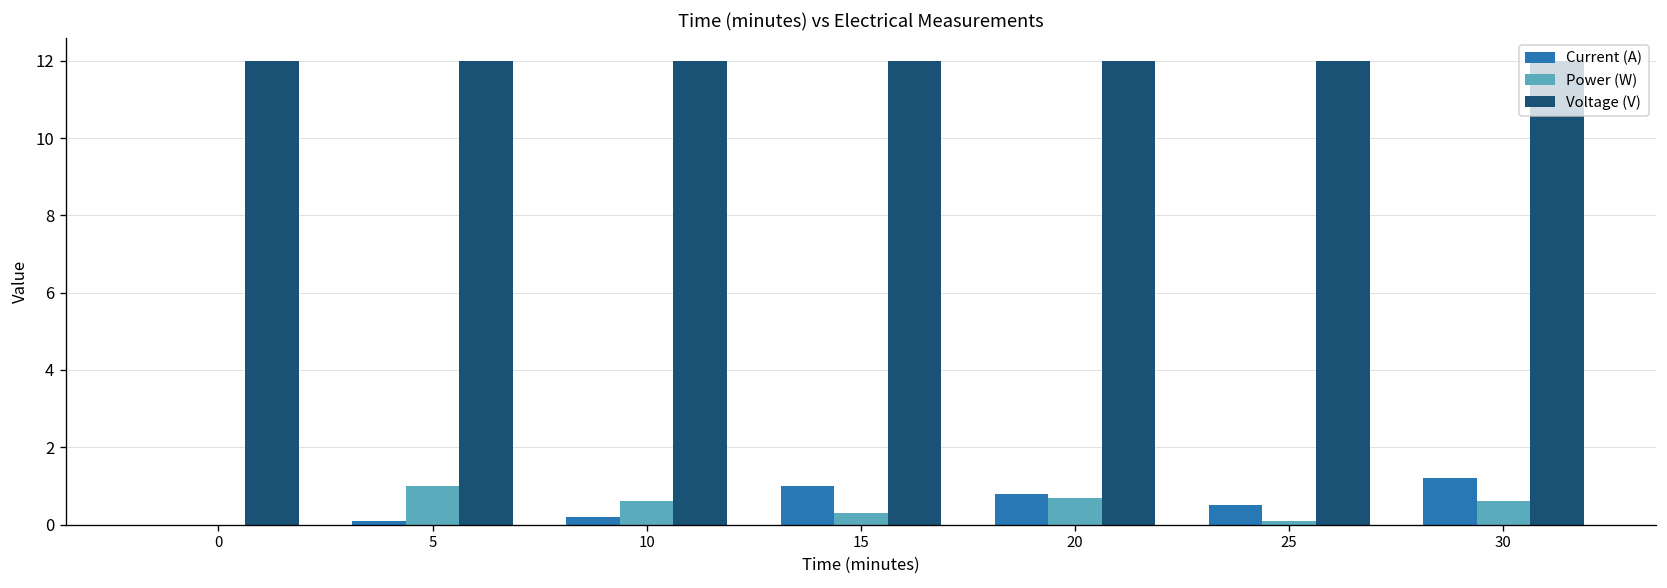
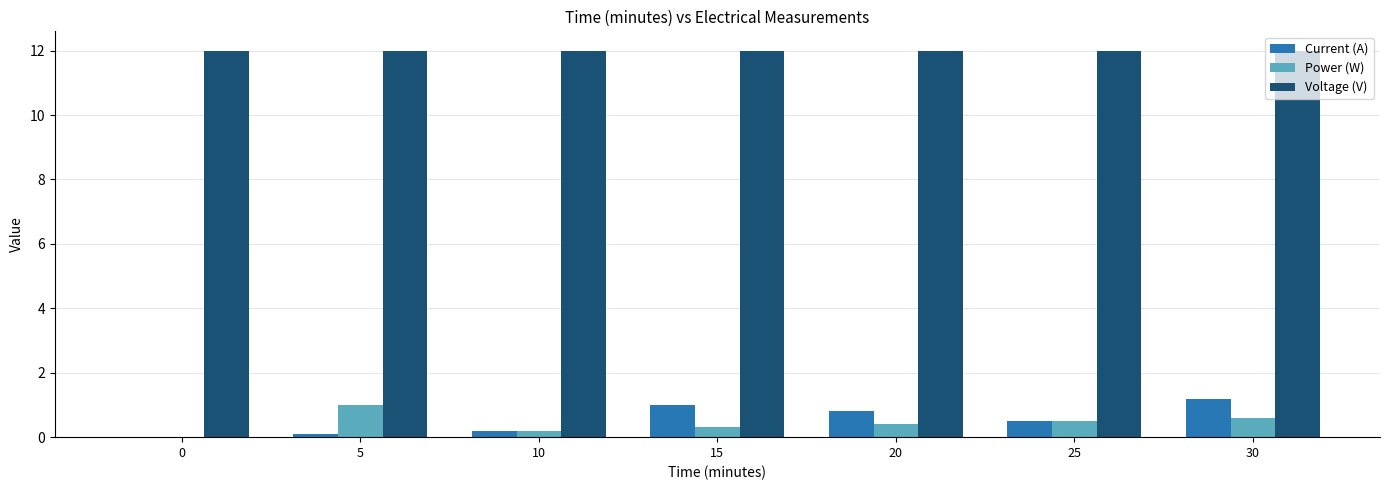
Power (W), 10: 0.6 -> 0.2
Power (W), 20: 0.7 -> 0.4
Power (W), 25: 0.1 -> 0.5
